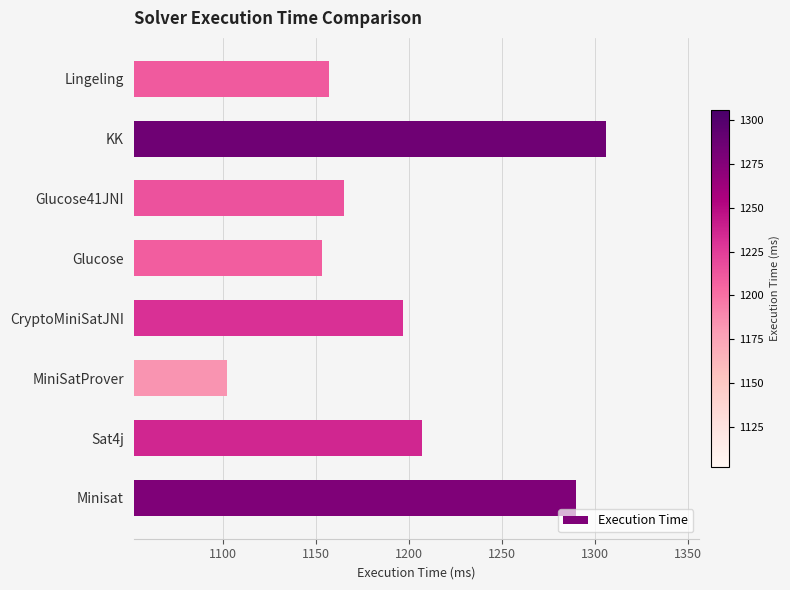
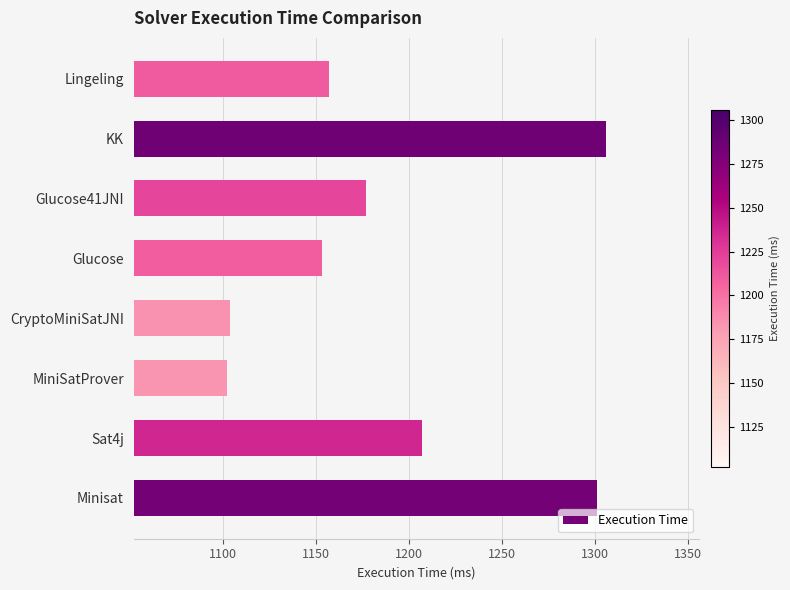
Glucose41JNI: 1165 -> 1177
CryptoMiniSatJNI: 1197 -> 1104
Minisat: 1290 -> 1301
